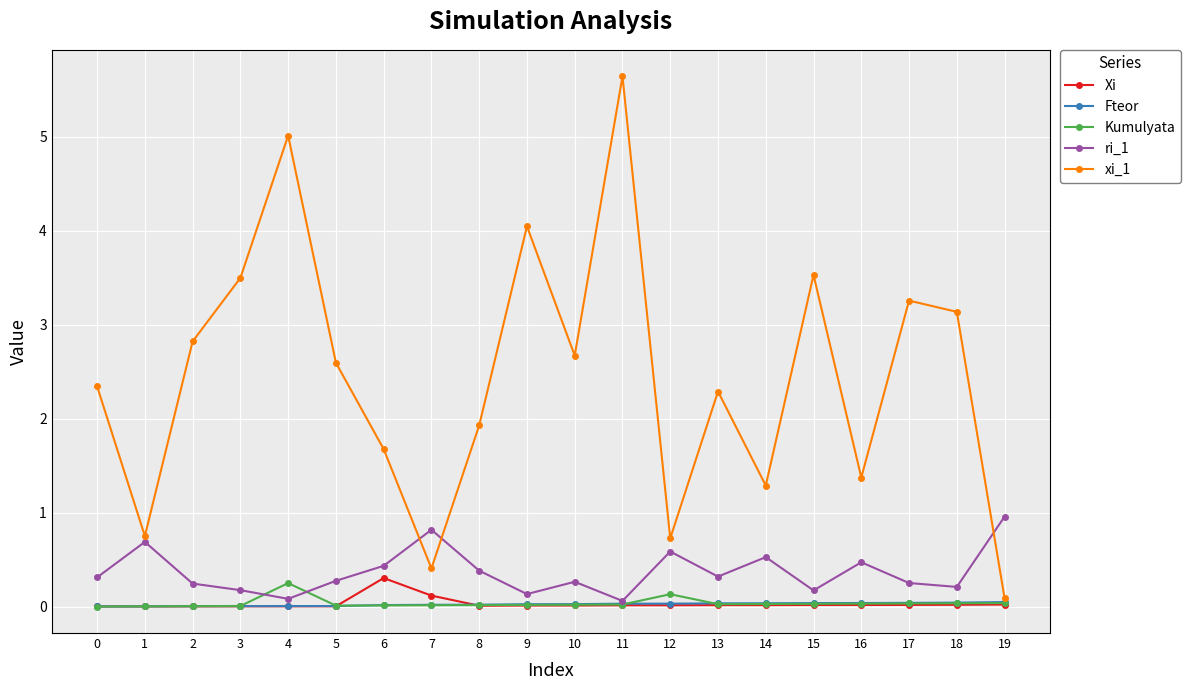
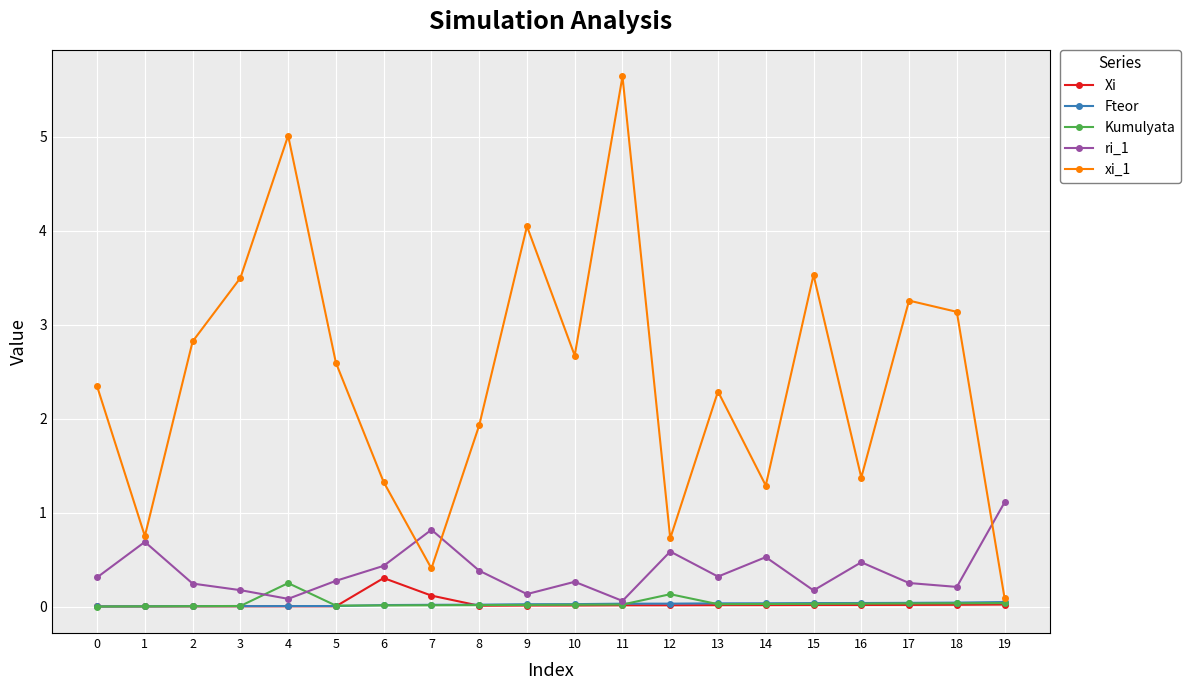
xi_1, 6: 1.7 -> 1.3
ri_1, 19: 1.0 -> 1.1
